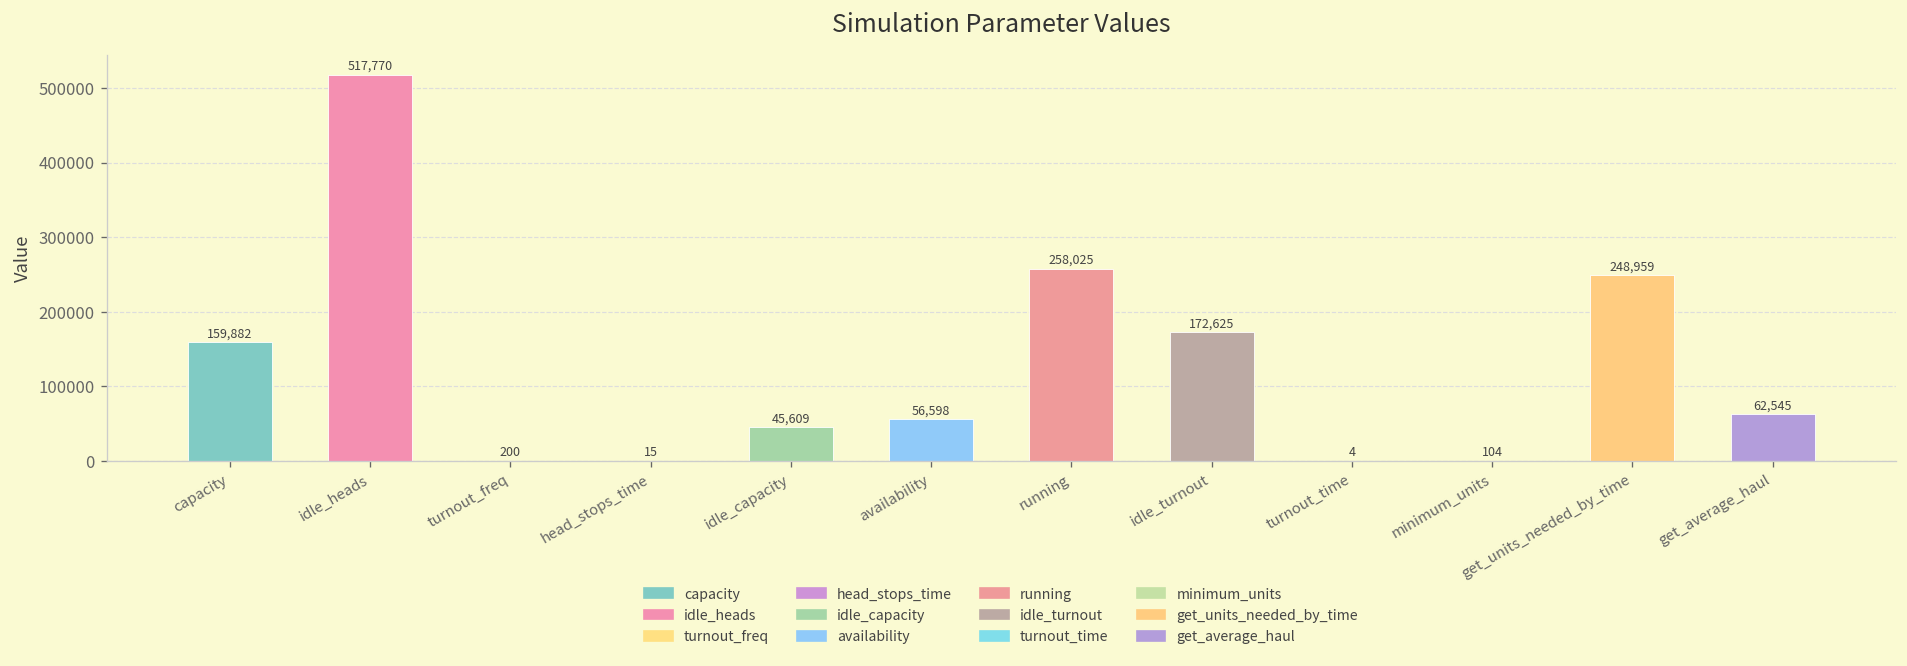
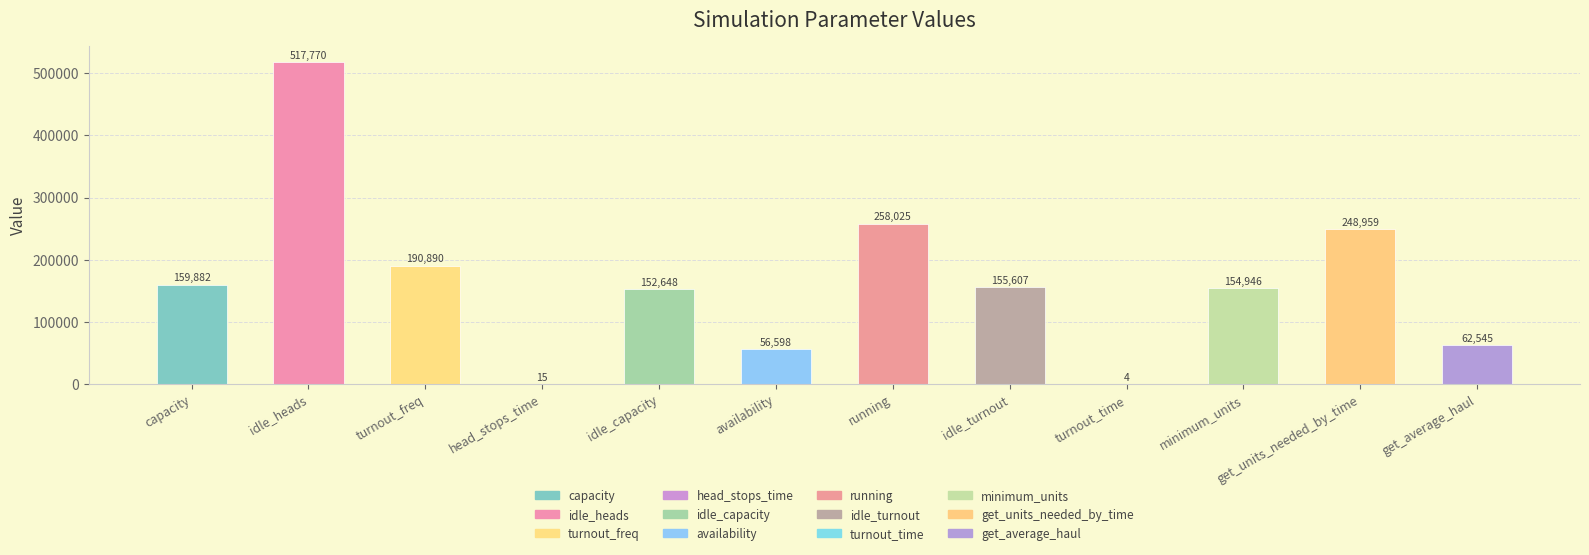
turnout_freq: 200 -> 190,890
idle_capacity: 45,609 -> 152,648
idle_turnout: 172,625 -> 155,607
minimum_units: 104 -> 154,946
